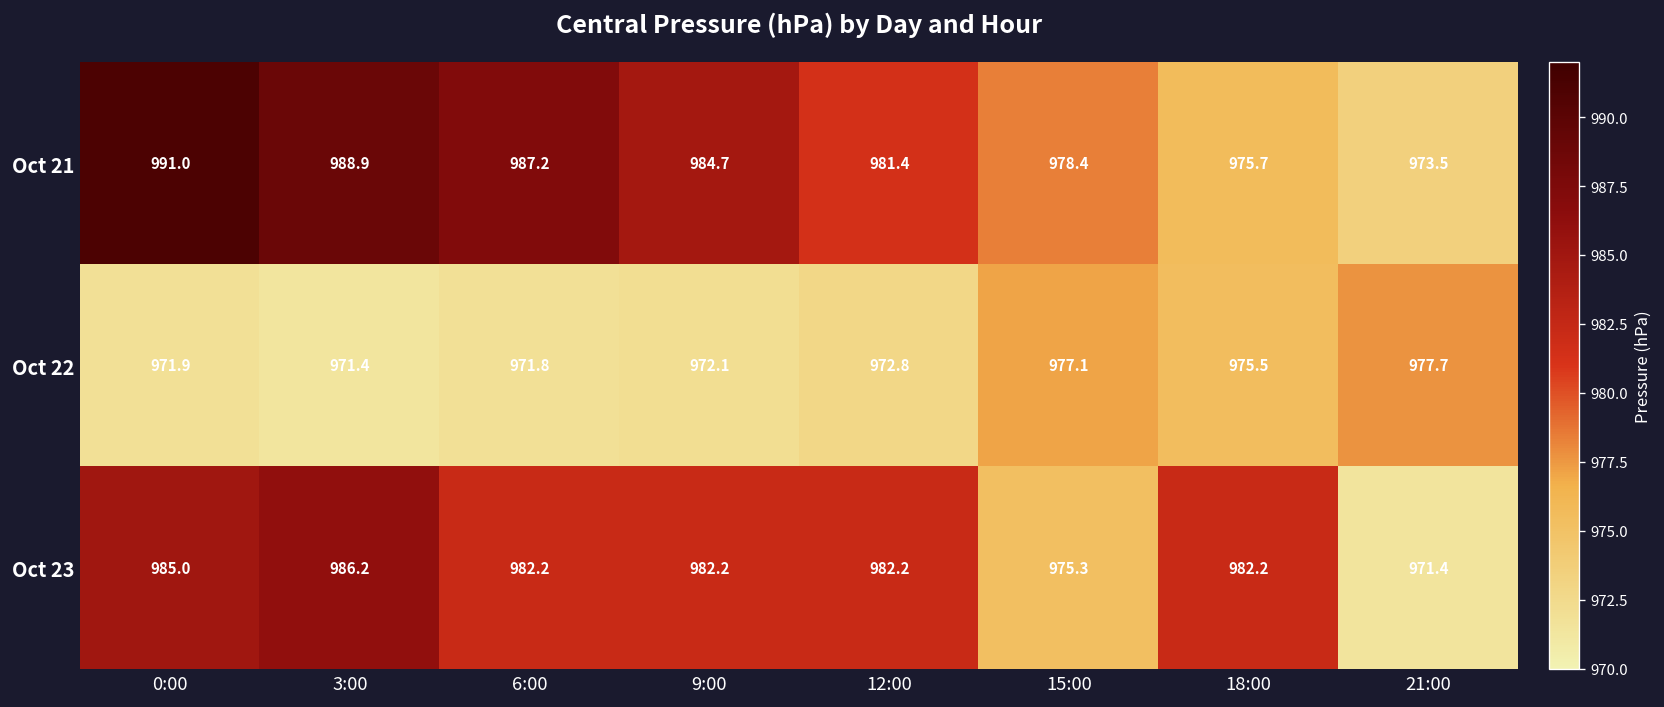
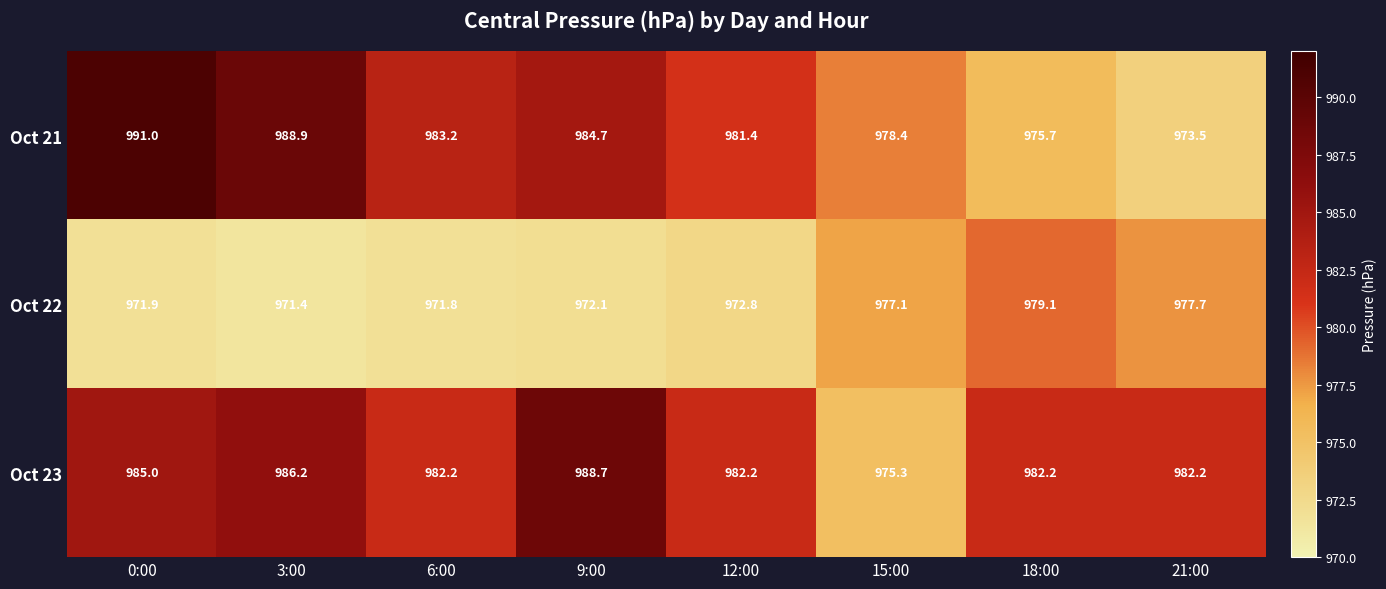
Oct 21, 6:00: 987.2 -> 983.2
Oct 22, 18:00: 975.5 -> 979.1
Oct 23, 9:00: 982.2 -> 988.7
Oct 23, 21:00: 971.4 -> 982.2
